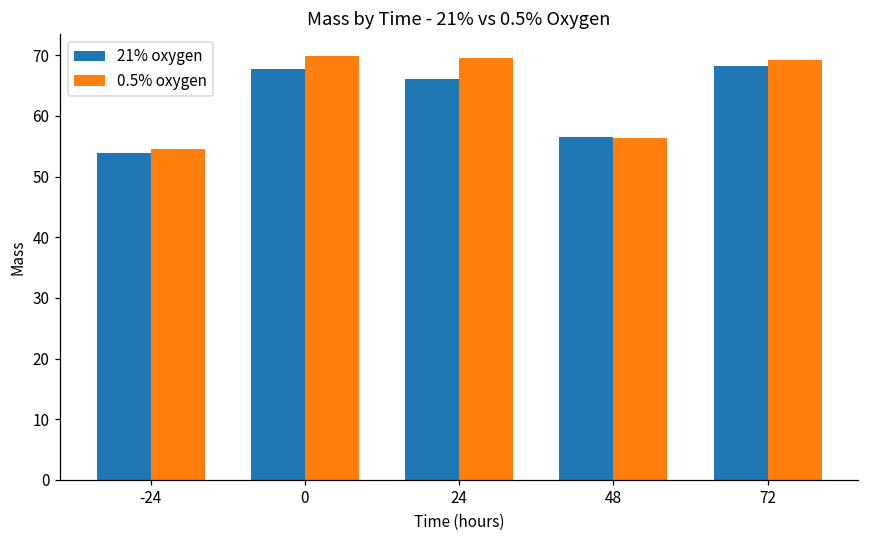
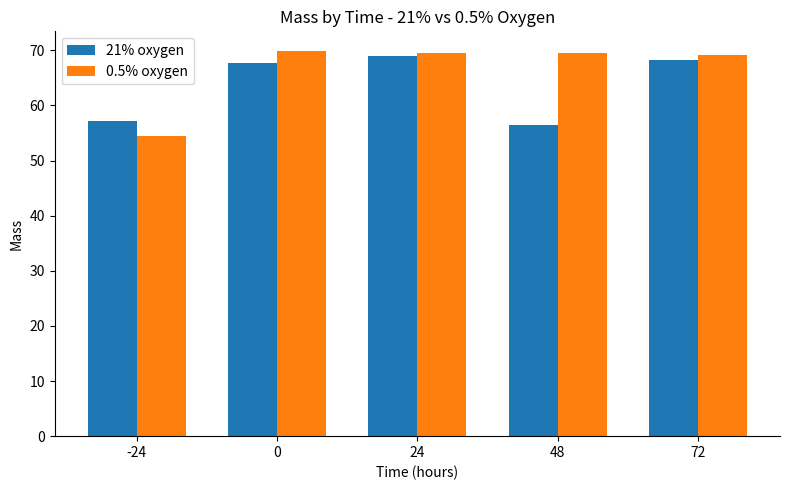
21% oxygen, -24: 54 -> 57
21% oxygen, 24: 66 -> 69
0.5% oxygen, 48: 56 -> 69
